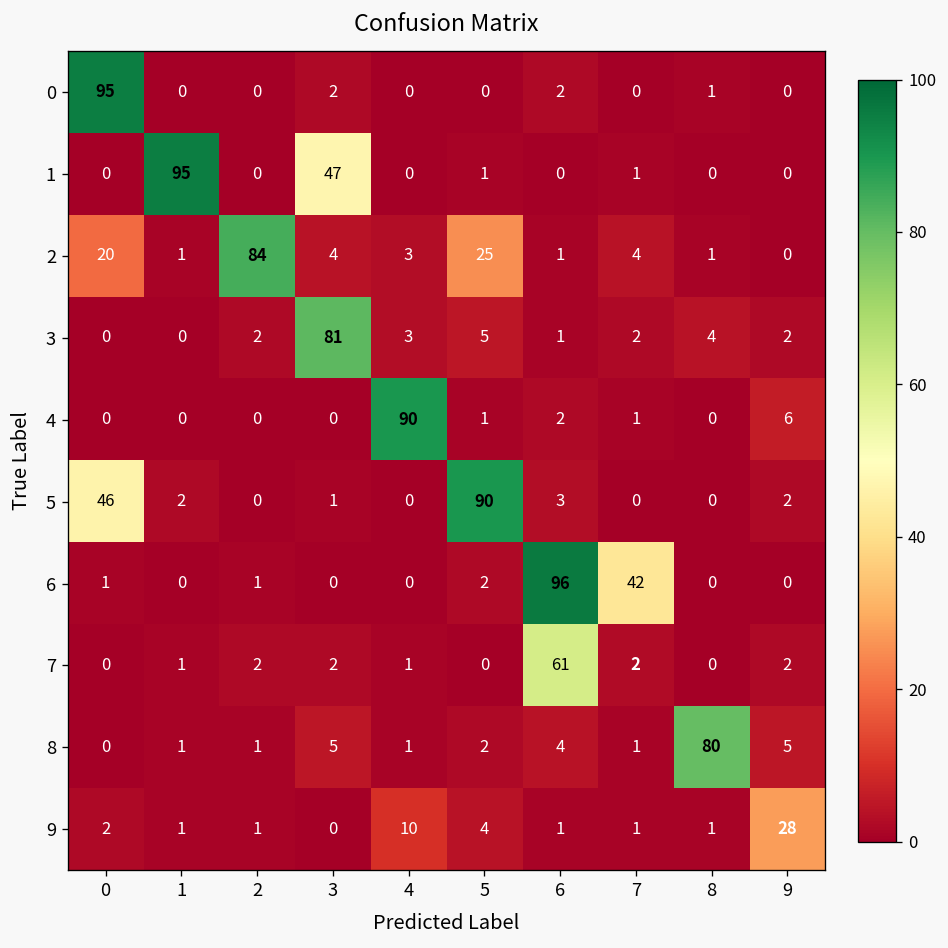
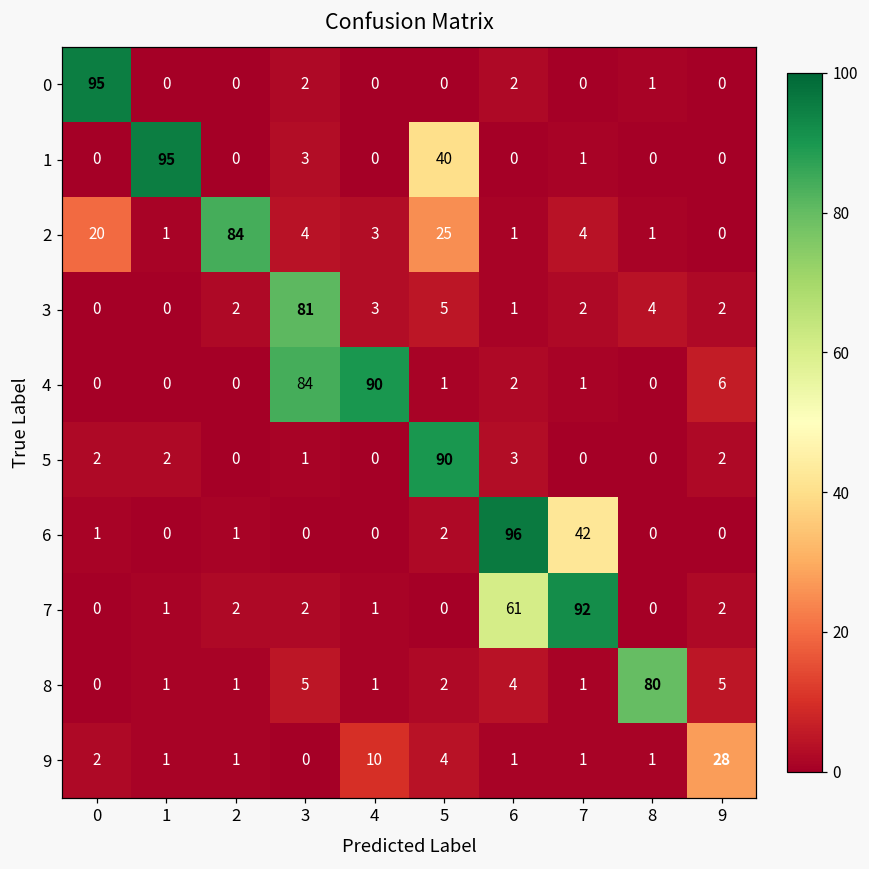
1, 3: 47 -> 3
1, 5: 1 -> 40
4, 3: 0 -> 84
5, 0: 46 -> 2
7, 7: 2 -> 92
